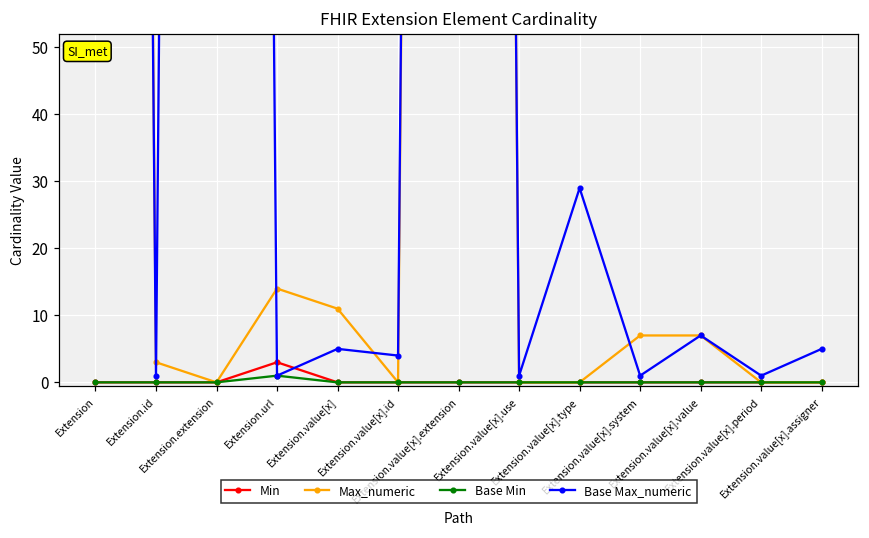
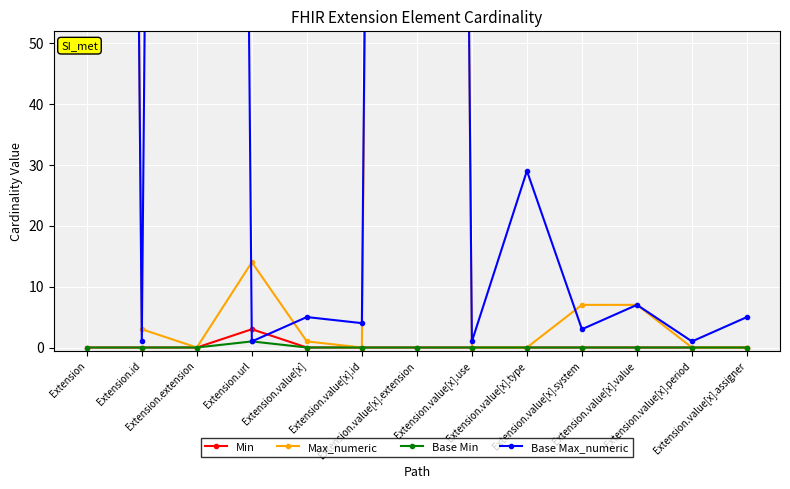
Max_numeric, Extension.value[x]: 11 -> 1
Base Max_numeric, Extension.value[x].system: 1 -> 3
